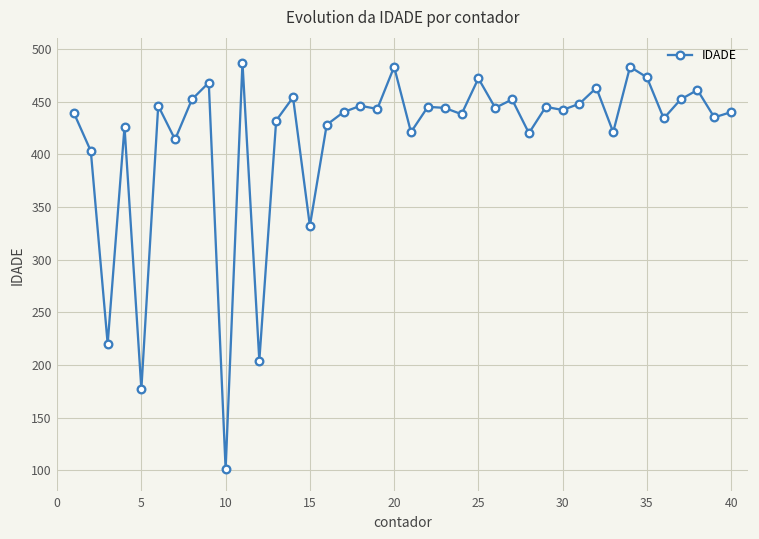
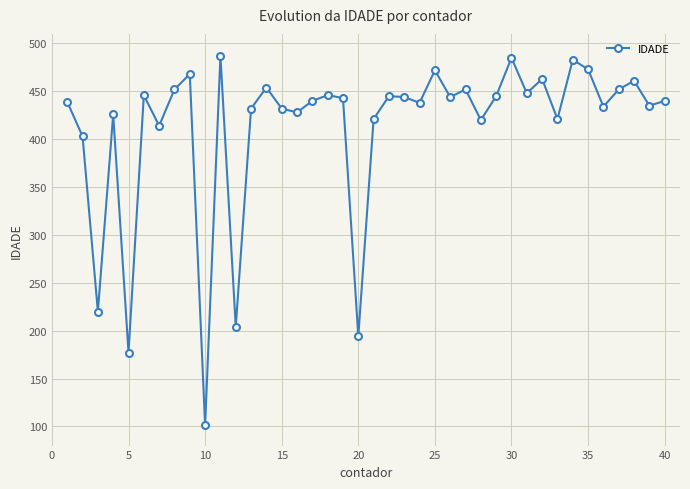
15: 330 -> 430
20: 480 -> 190
30: 440 -> 490
